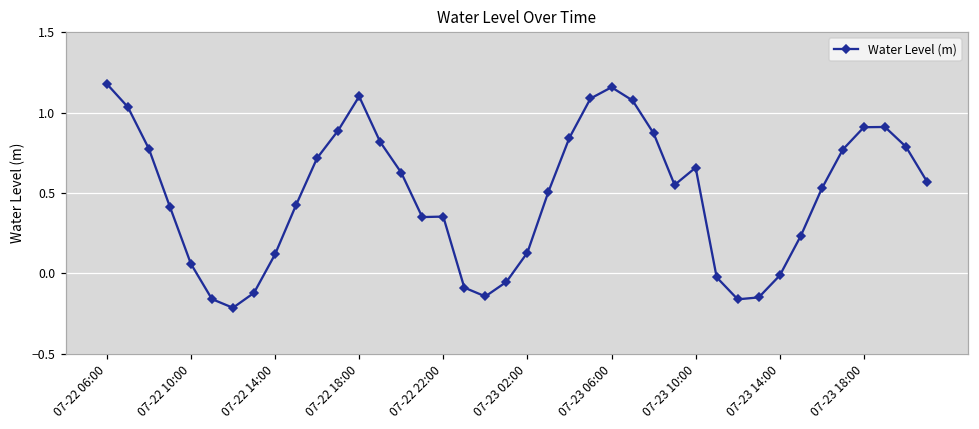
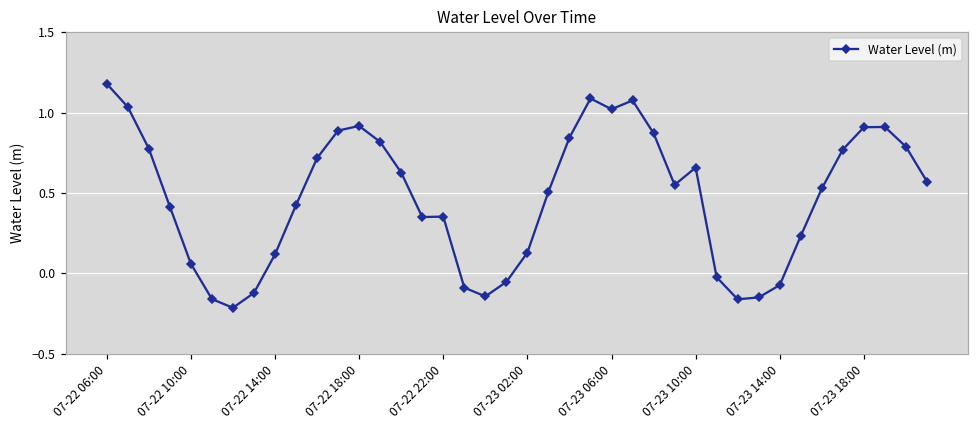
07-22 18:00: 1.10 -> 0.92
07-23 06:00: 1.16 -> 1.02
07-23 14:00: -0.01 -> -0.07
